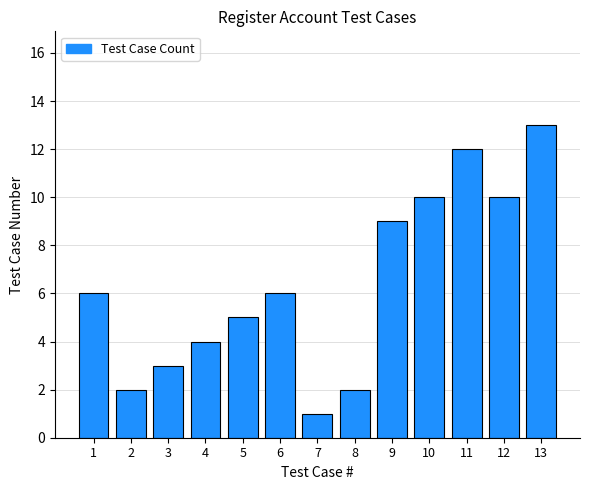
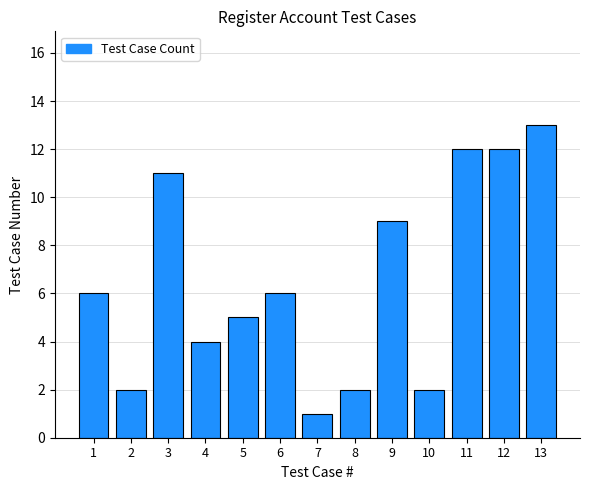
3: 3 -> 11
10: 10 -> 2
12: 10 -> 12
